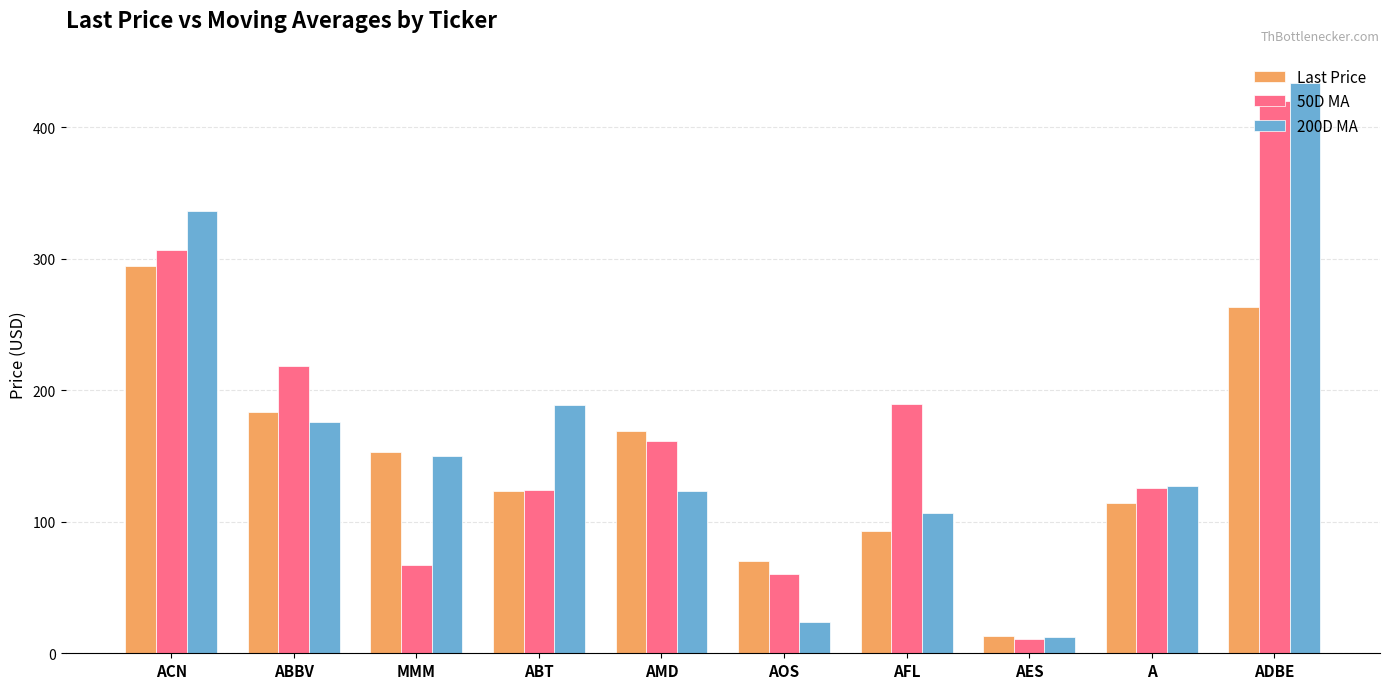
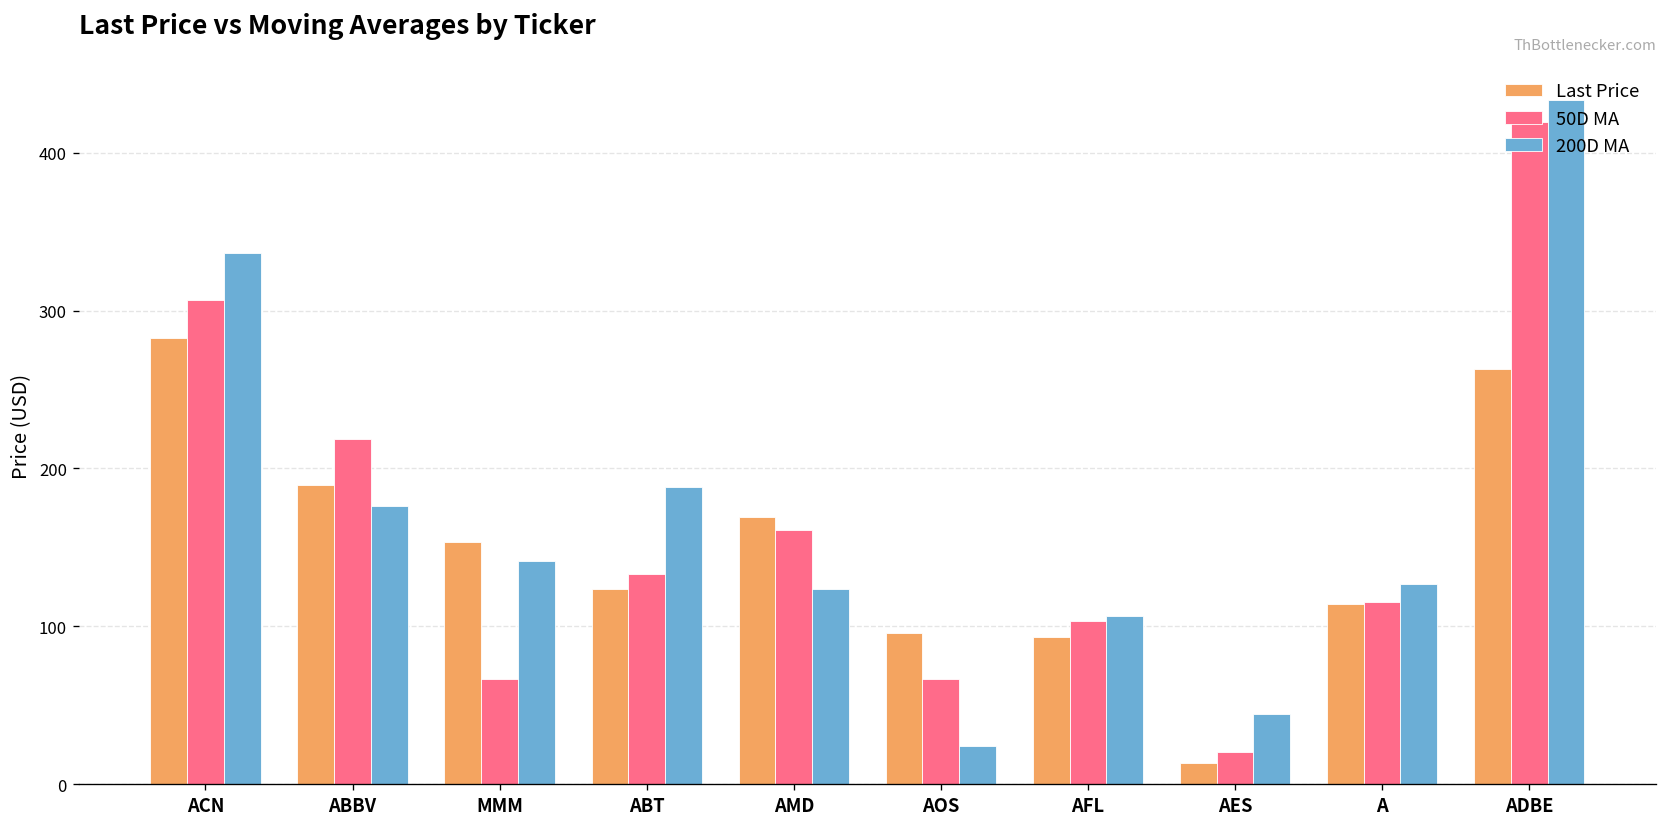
Last Price, ACN: 294 -> 282
Last Price, ABBV: 183 -> 189
200D MA, MMM: 150 -> 141
50D MA, ABT: 124 -> 133
Last Price, AOS: 70 -> 96
50D MA, AOS: 60 -> 67
50D MA, AFL: 190 -> 104
50D MA, AES: 11 -> 20
200D MA, AES: 12 -> 45
50D MA, A: 125 -> 116
